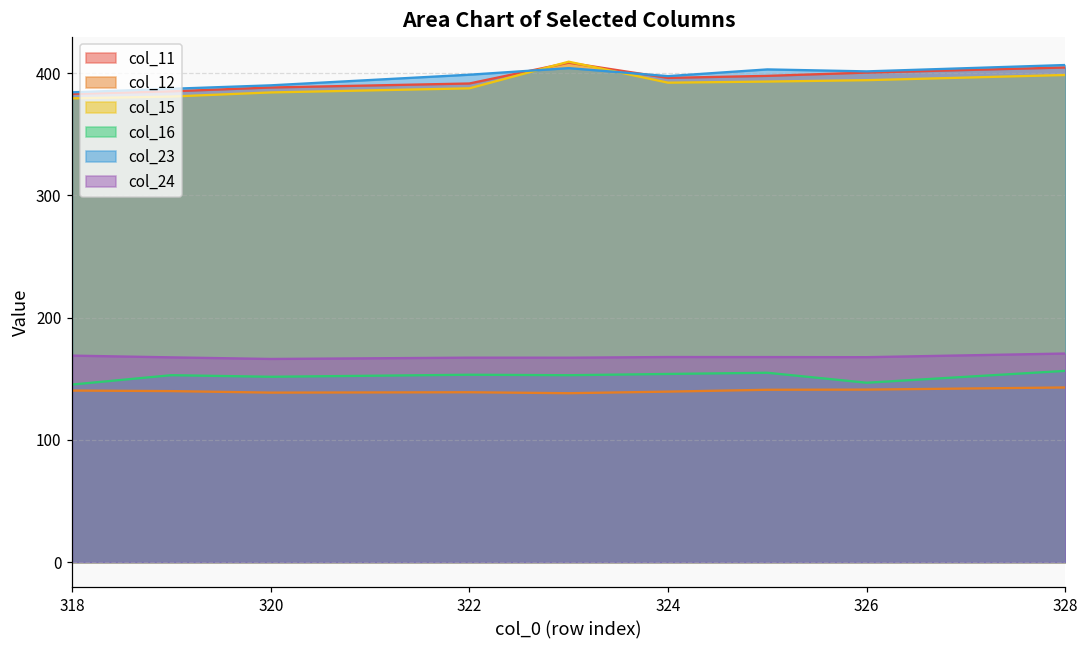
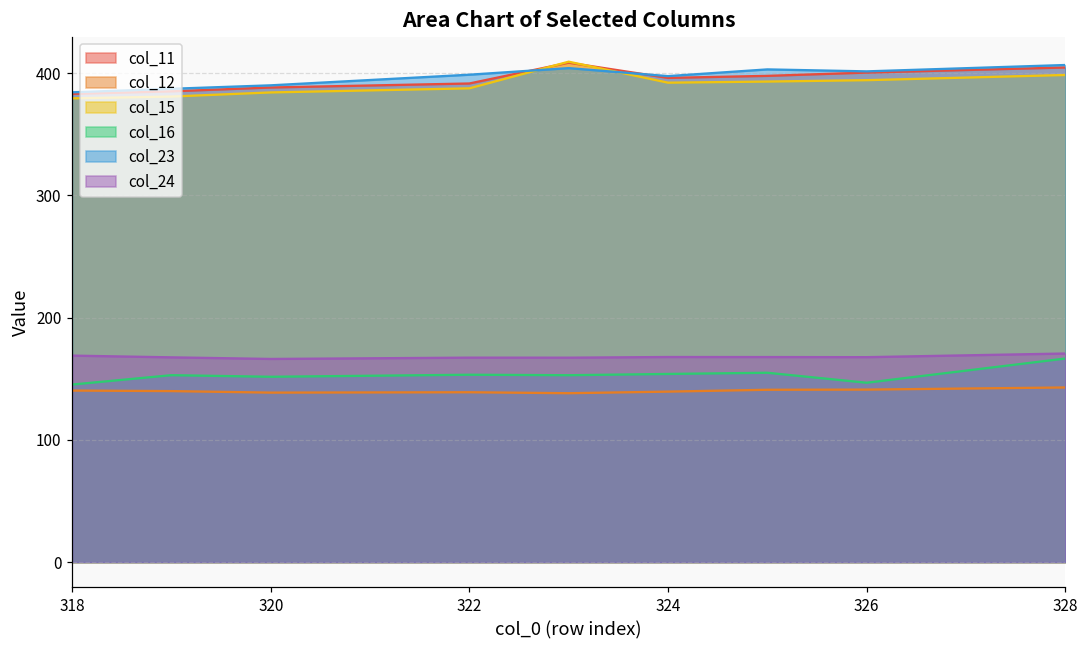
col_16, 328: 156 -> 167
